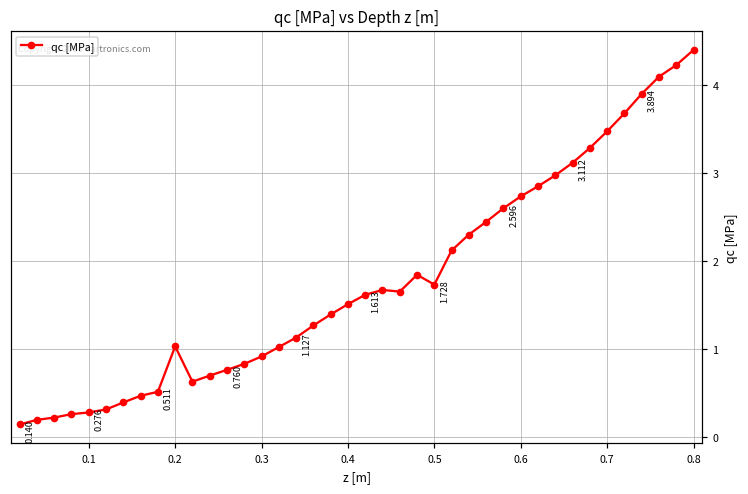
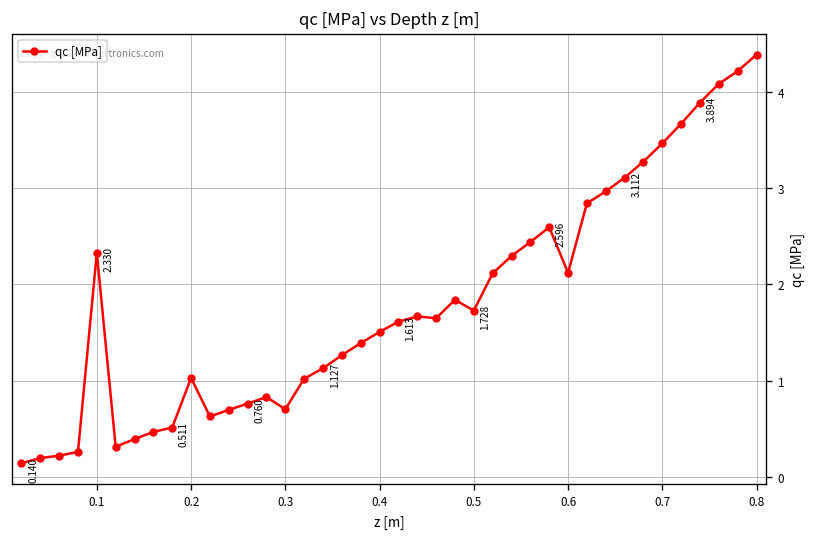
0.1: 0.276 -> 2.330
0.3: 0.9 -> 0.7
0.6: 2.7 -> 2.1
